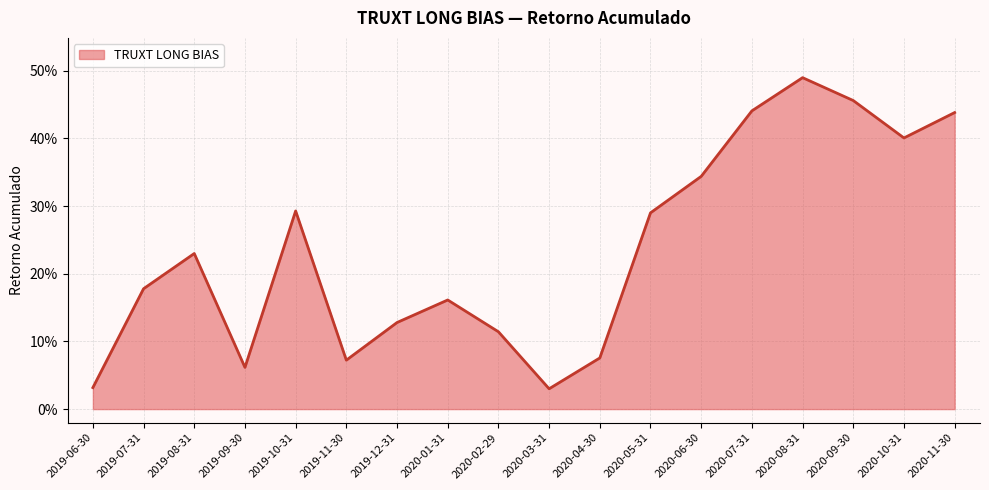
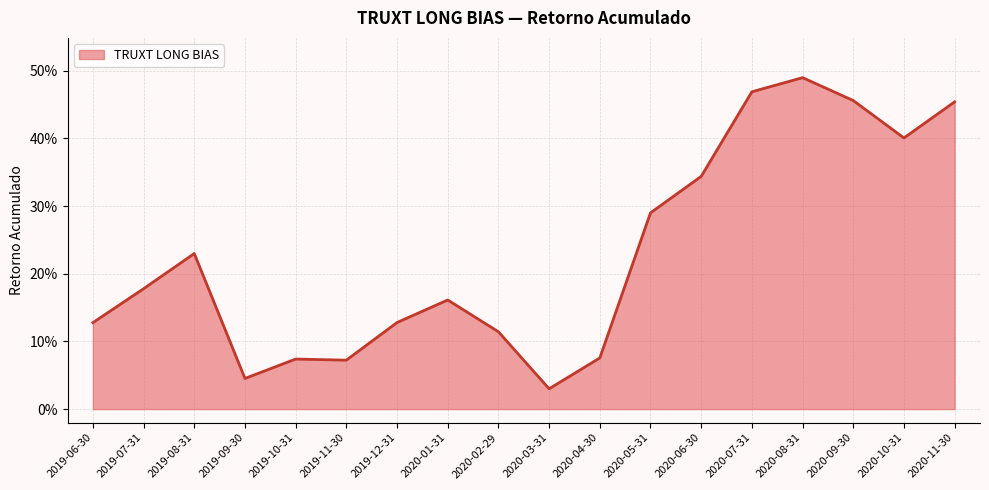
2019-06-30: 3% -> 13%
2019-09-30: 6% -> 5%
2019-10-31: 29% -> 7%
2020-07-31: 44% -> 47%
2020-11-30: 44% -> 45%
